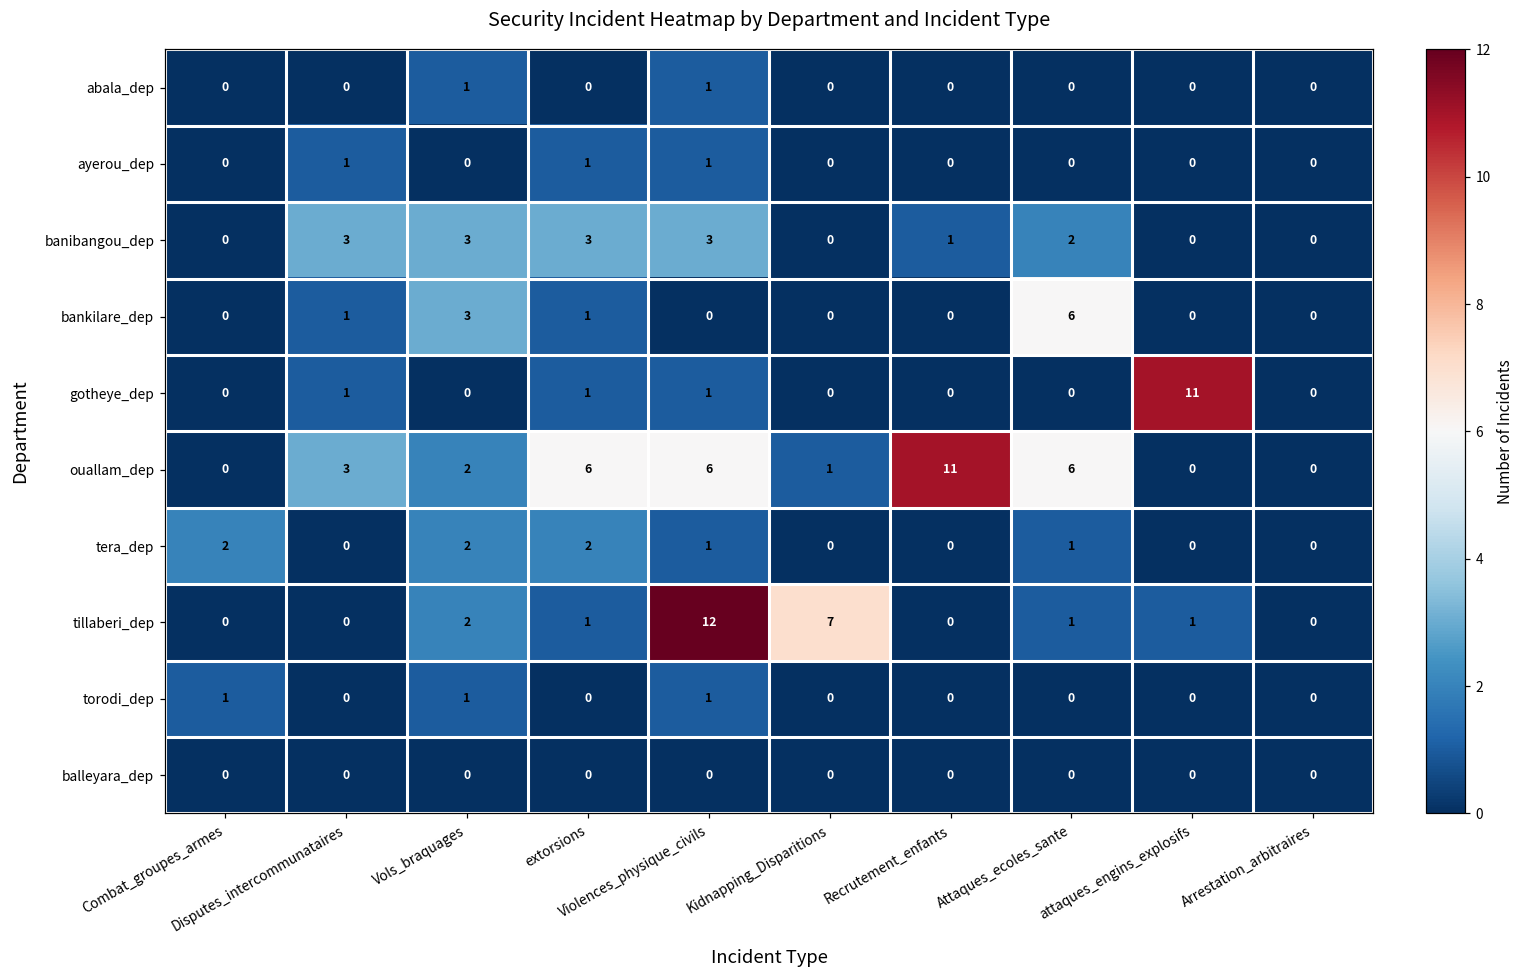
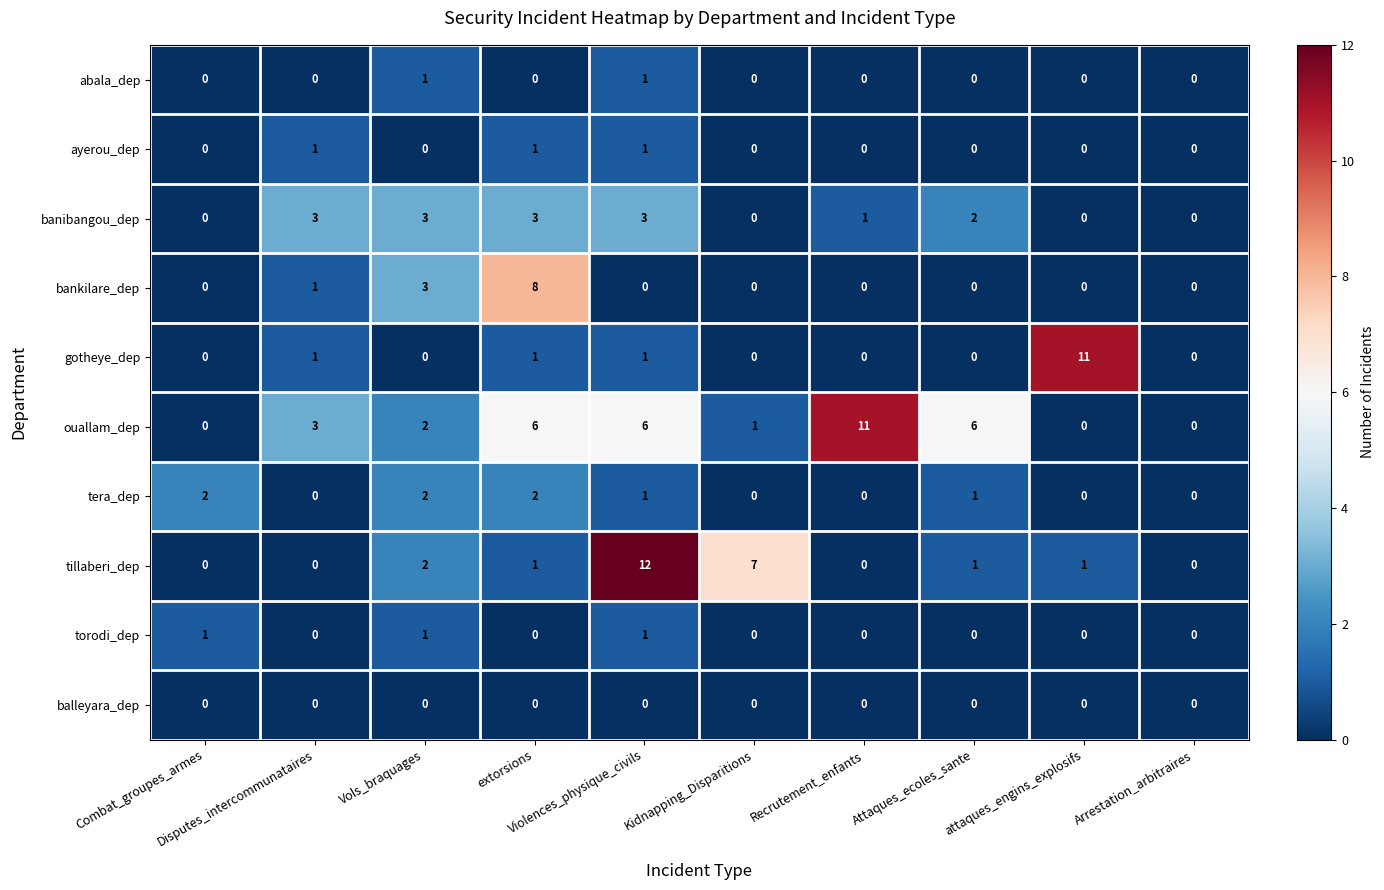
bankilare_dep, extorsions: 1 -> 8
bankilare_dep, Attaques_ecoles_sante: 6 -> 0
